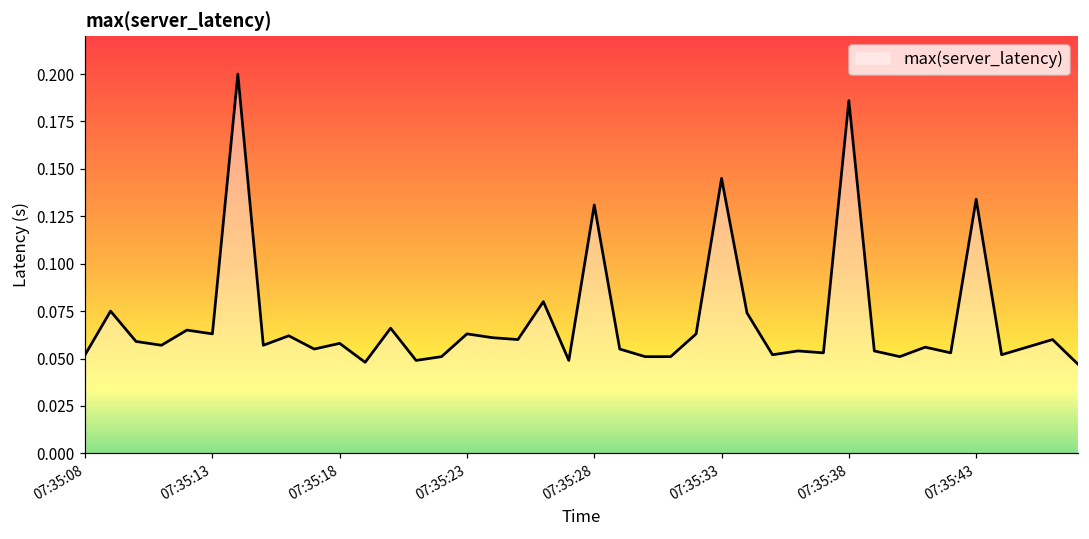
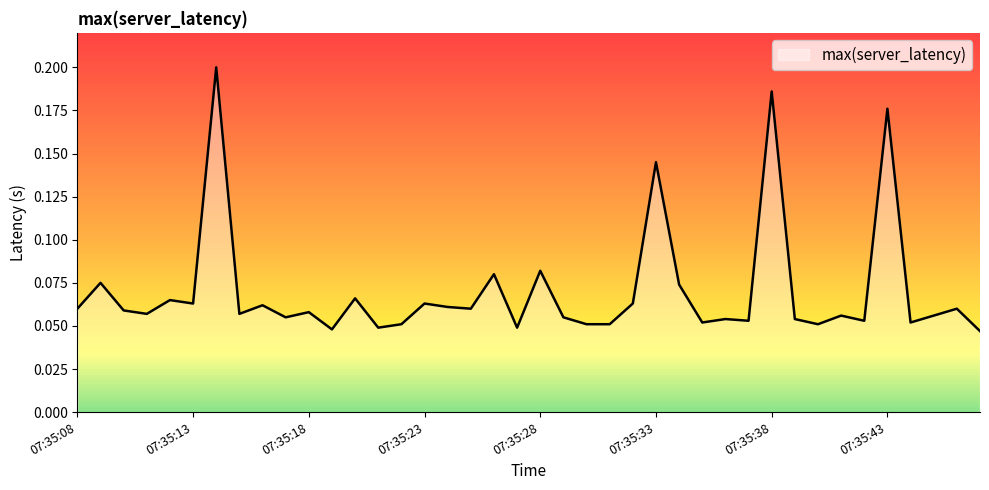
07:35:08: 0.052 -> 0.060
07:35:28: 0.131 -> 0.082
07:35:43: 0.134 -> 0.176
